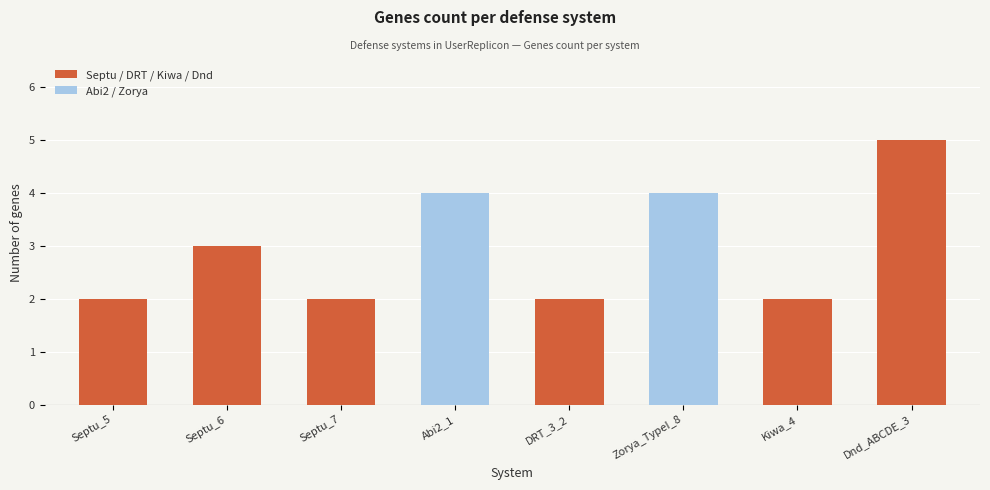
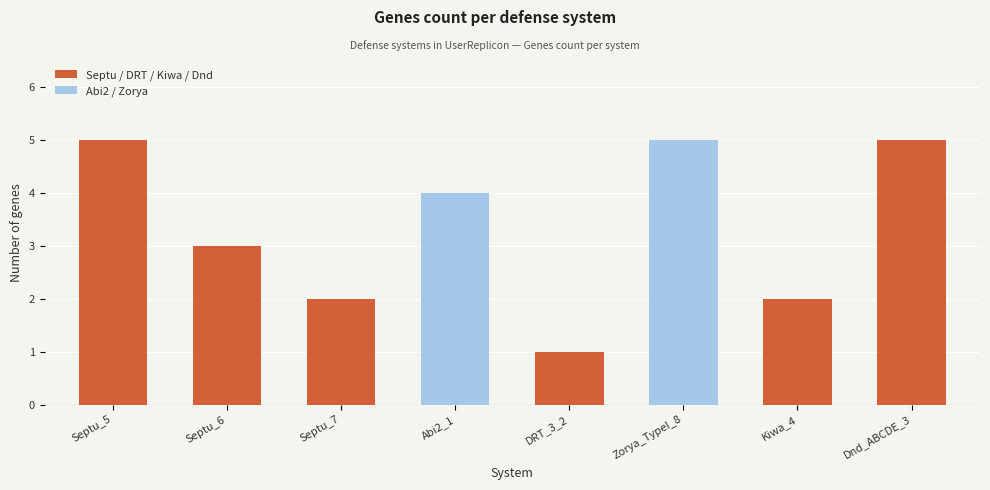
Septu_5: 2 -> 5
DRT_3_2: 2 -> 1
Zorya_TypeI_8: 4 -> 5
